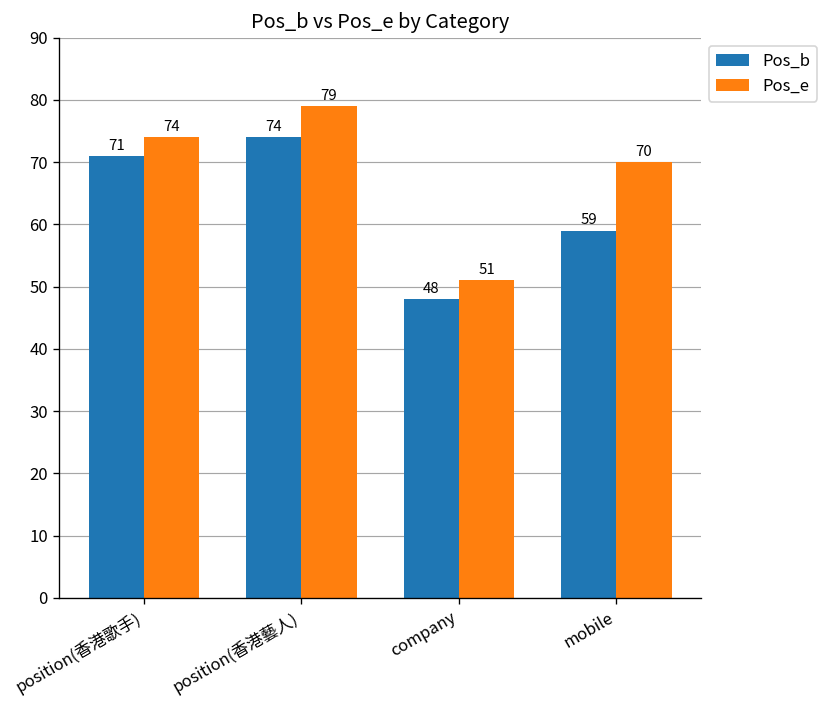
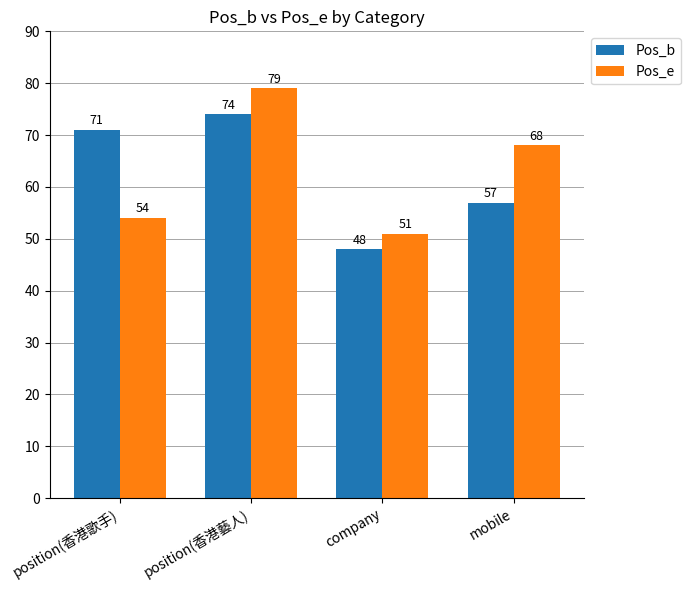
Pos_e, position(香港歌手): 74 -> 54
Pos_b, mobile: 59 -> 57
Pos_e, mobile: 70 -> 68
